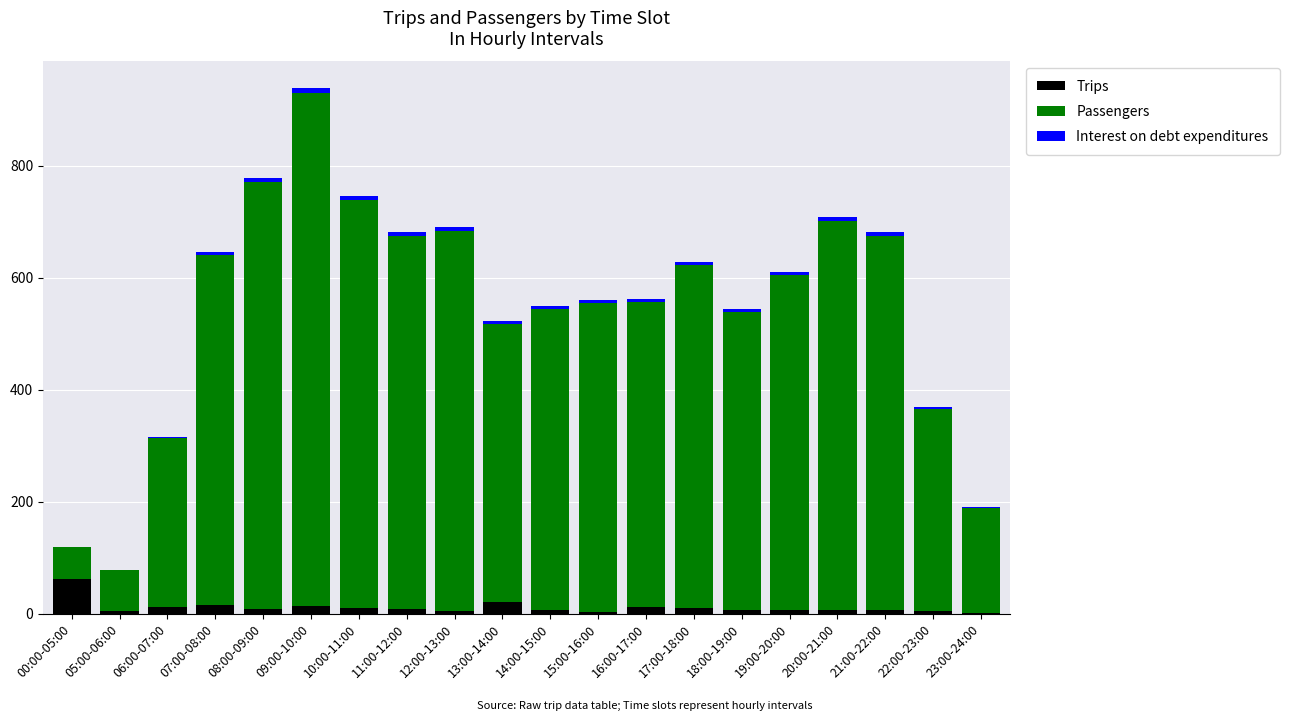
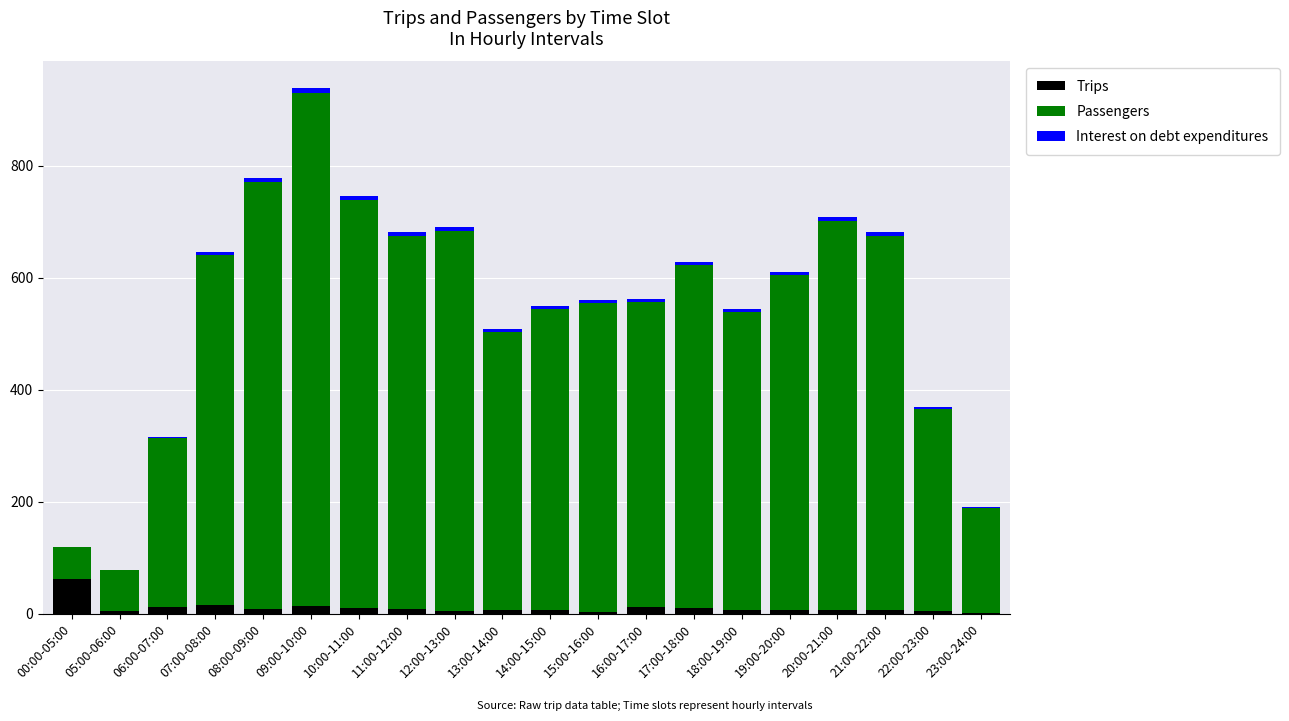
Trips, 13:00-14:00: 20 -> 10
